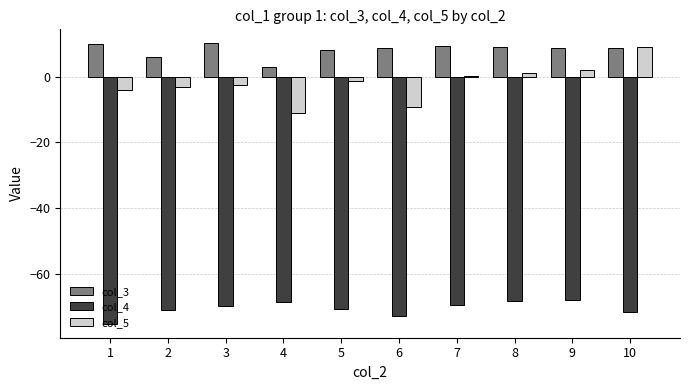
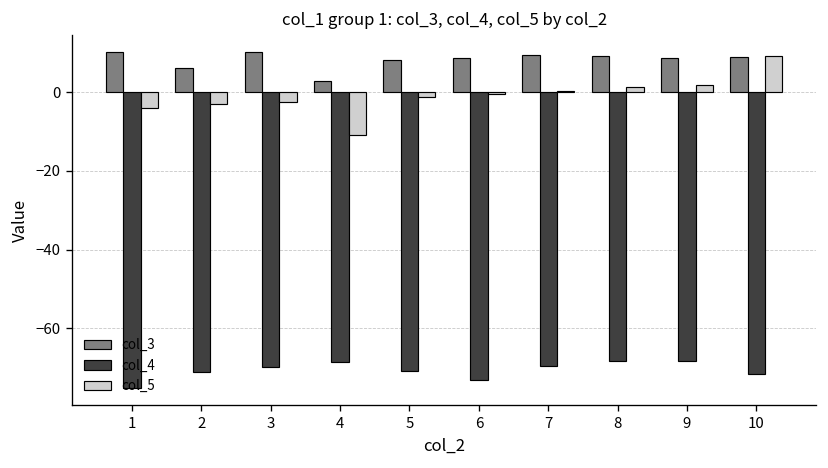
col_5, 6: -9 -> 0
